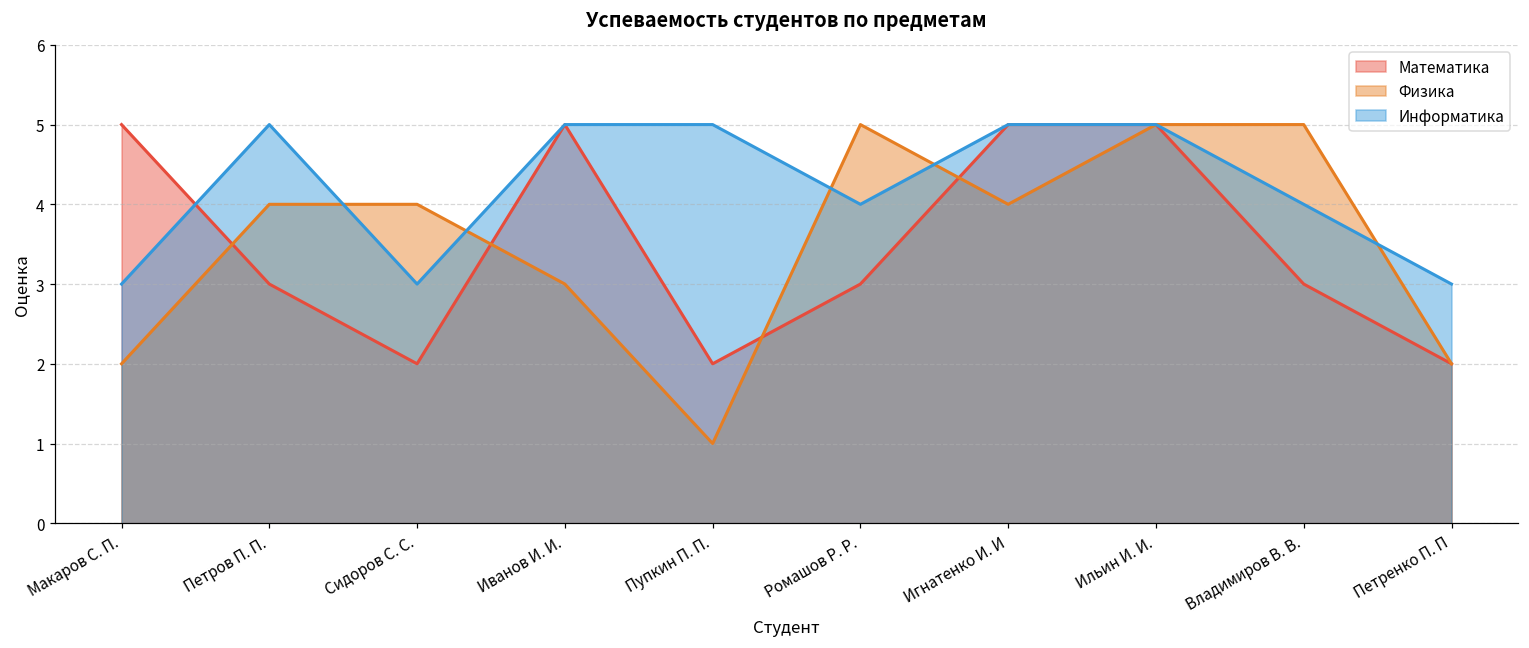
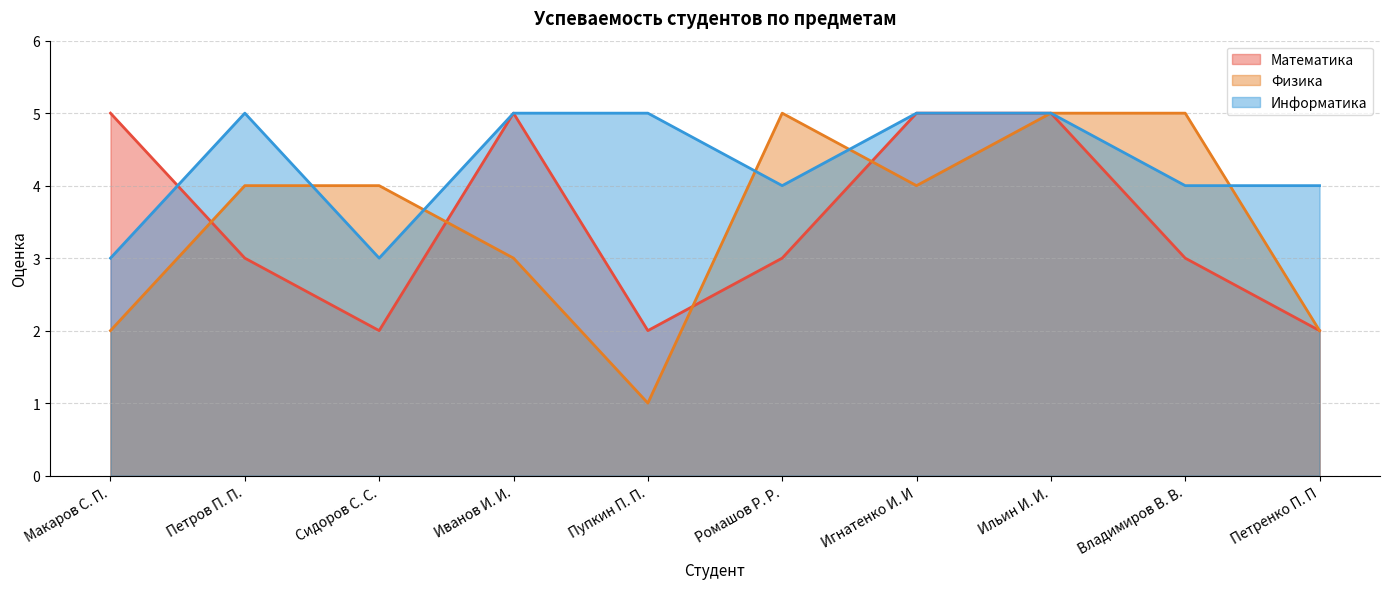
Информатика, Петренко П. П: 3 -> 4
